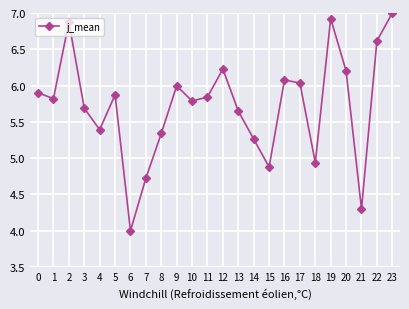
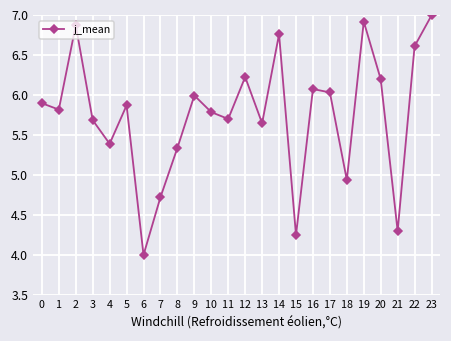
11: 5.8 -> 5.7
14: 5.3 -> 6.8
15: 4.9 -> 4.2
